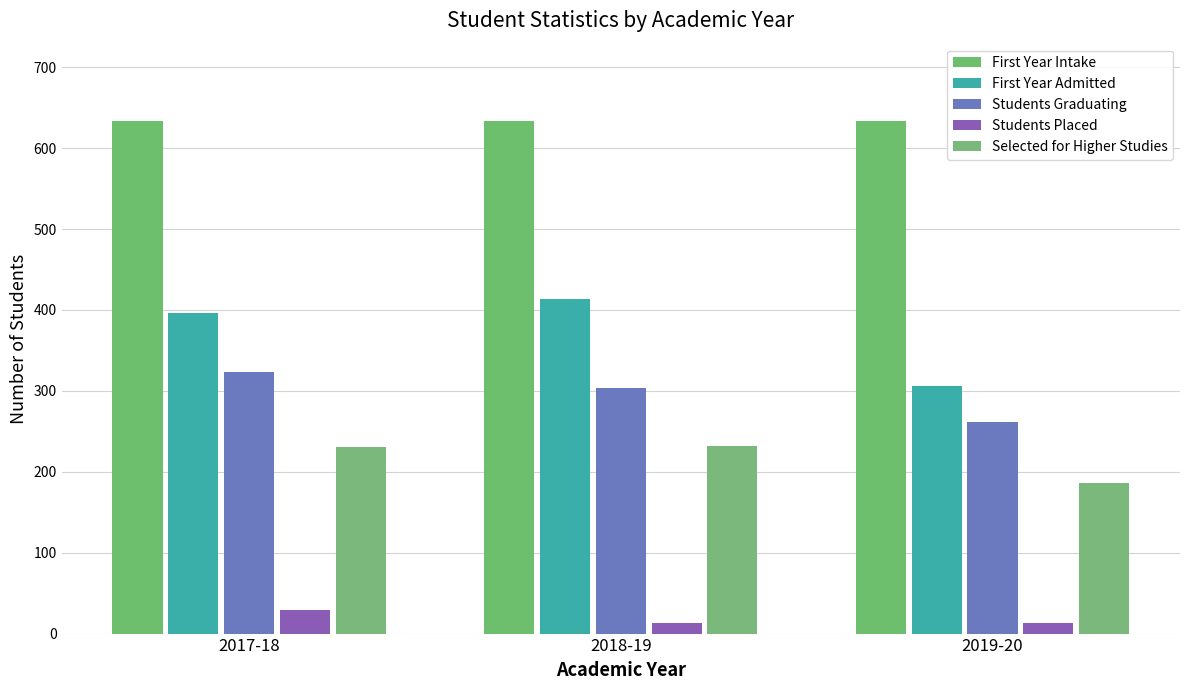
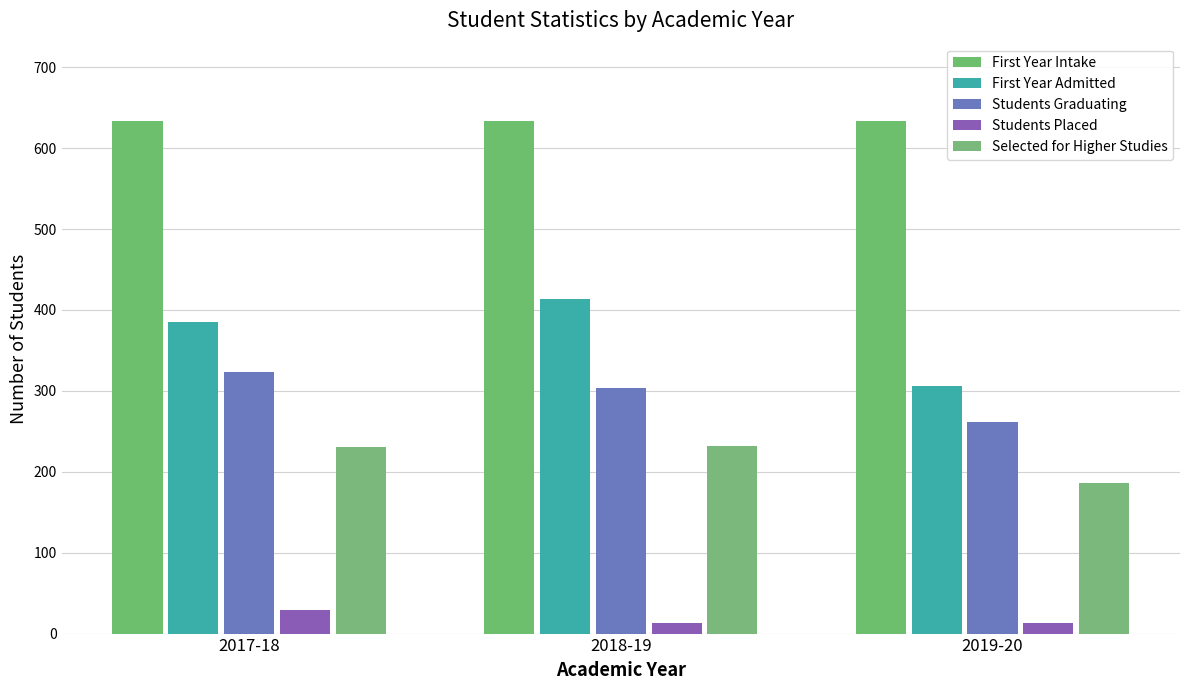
First Year Admitted, 2017-18: 400 -> 390
